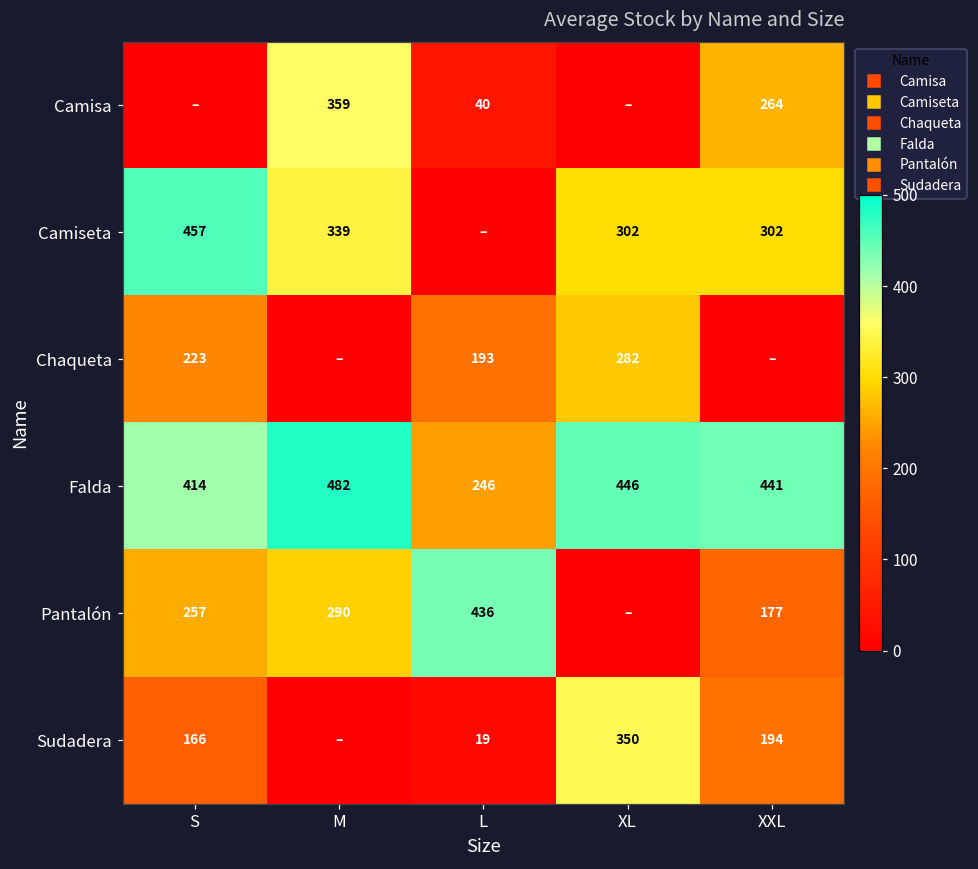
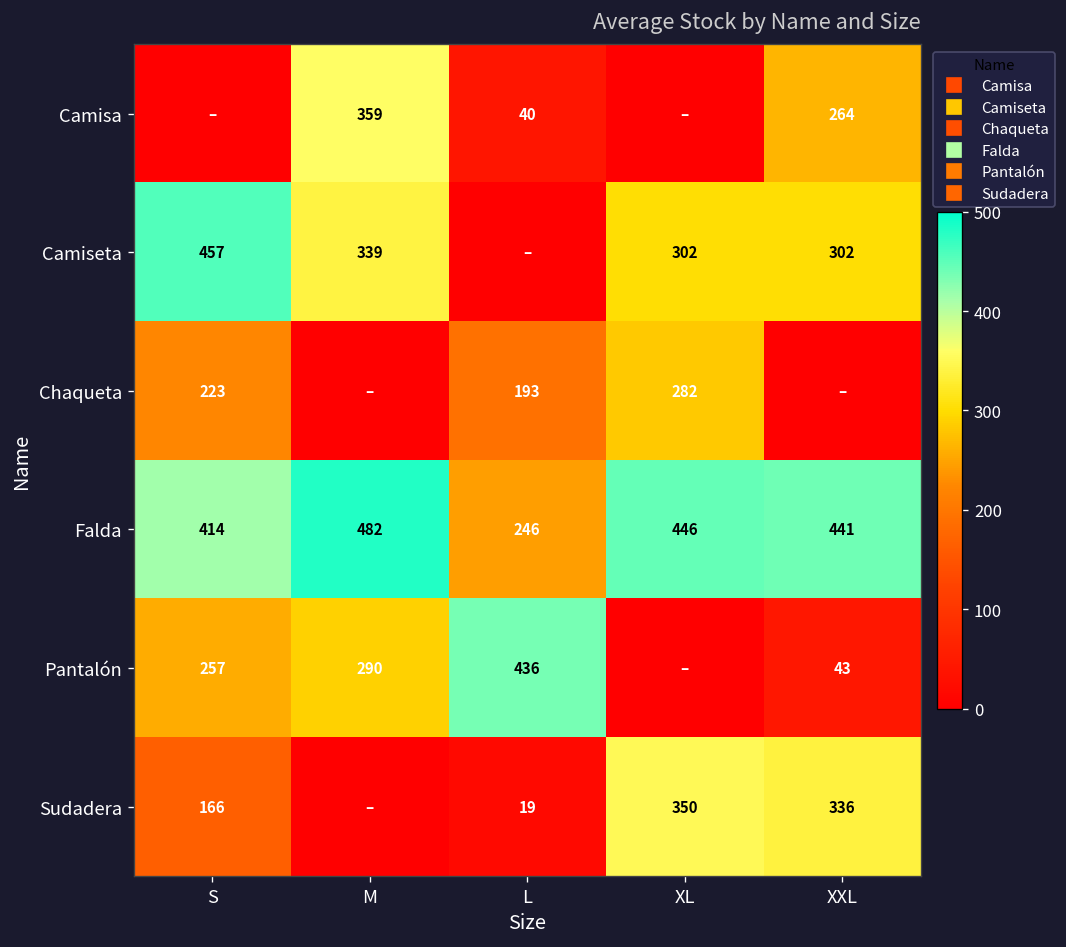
Pantalón, XXL: 177 -> 43
Sudadera, XXL: 194 -> 336
